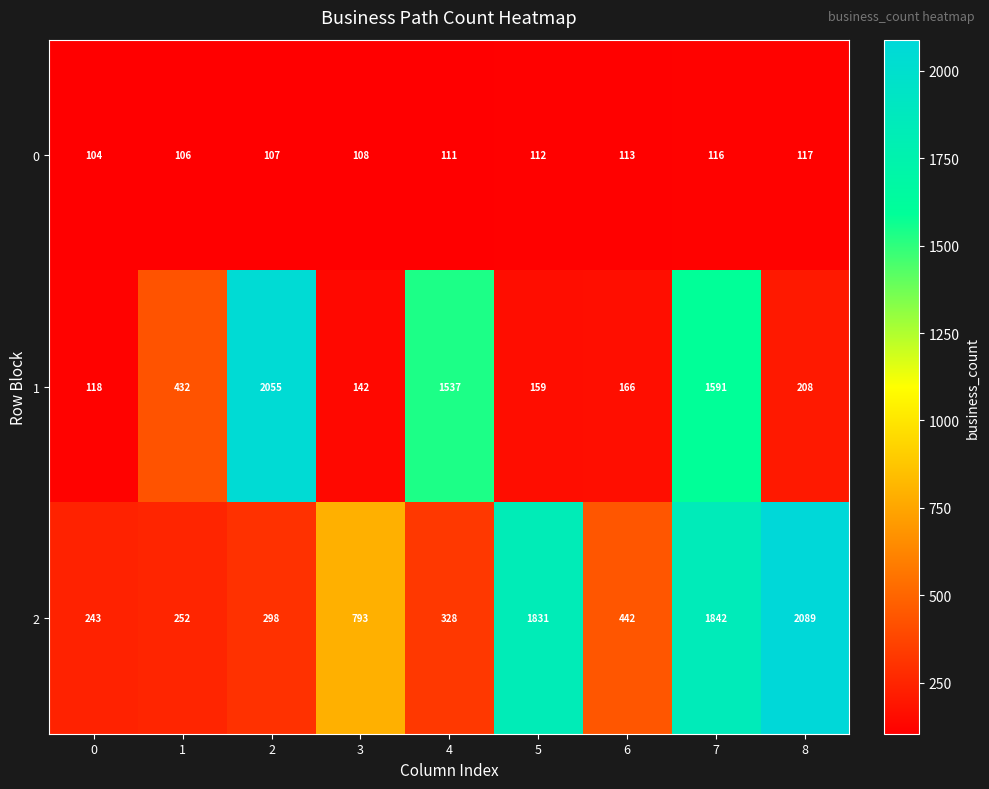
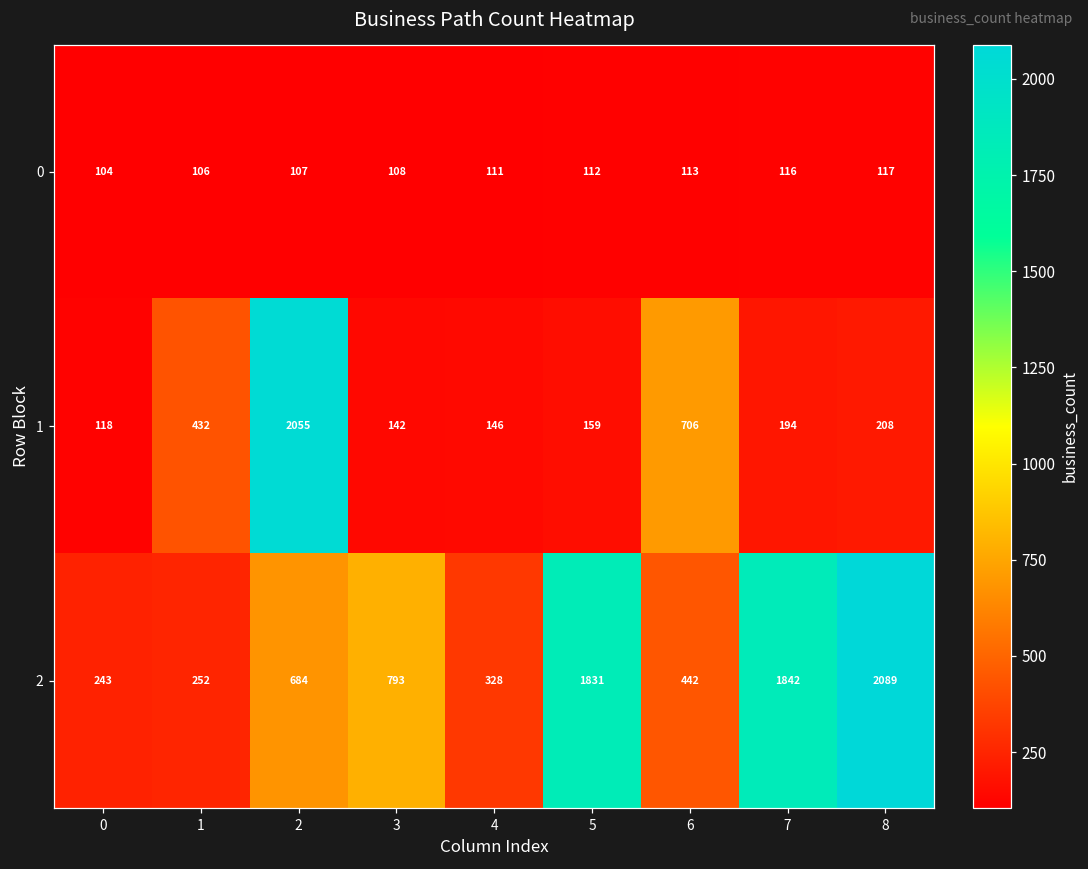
1, 4: 1537 -> 146
1, 6: 166 -> 706
1, 7: 1591 -> 194
2, 2: 298 -> 684
